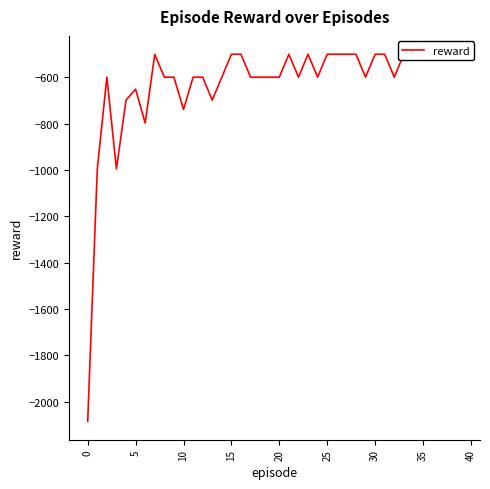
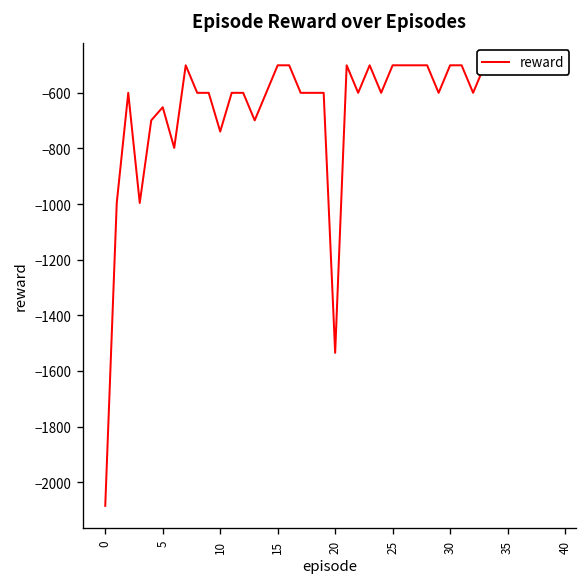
20: -600 -> -1530
